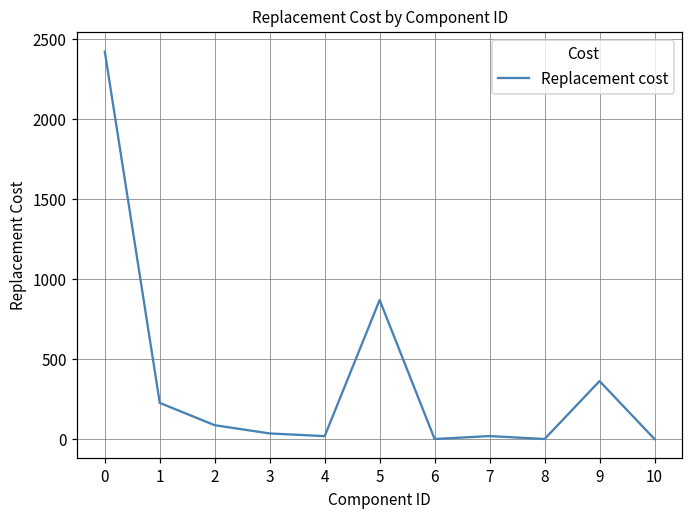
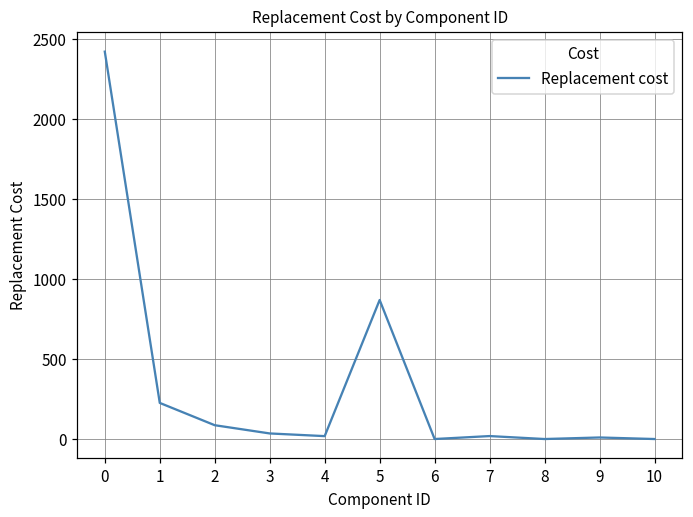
9: 360 -> 10
